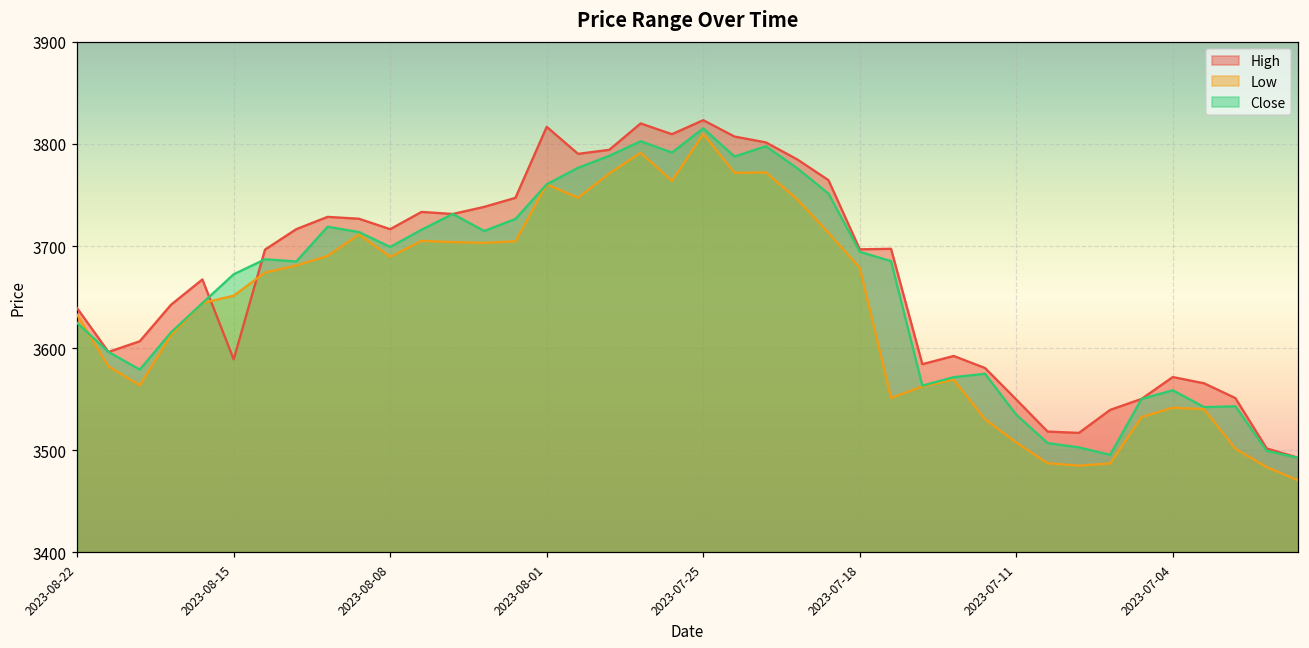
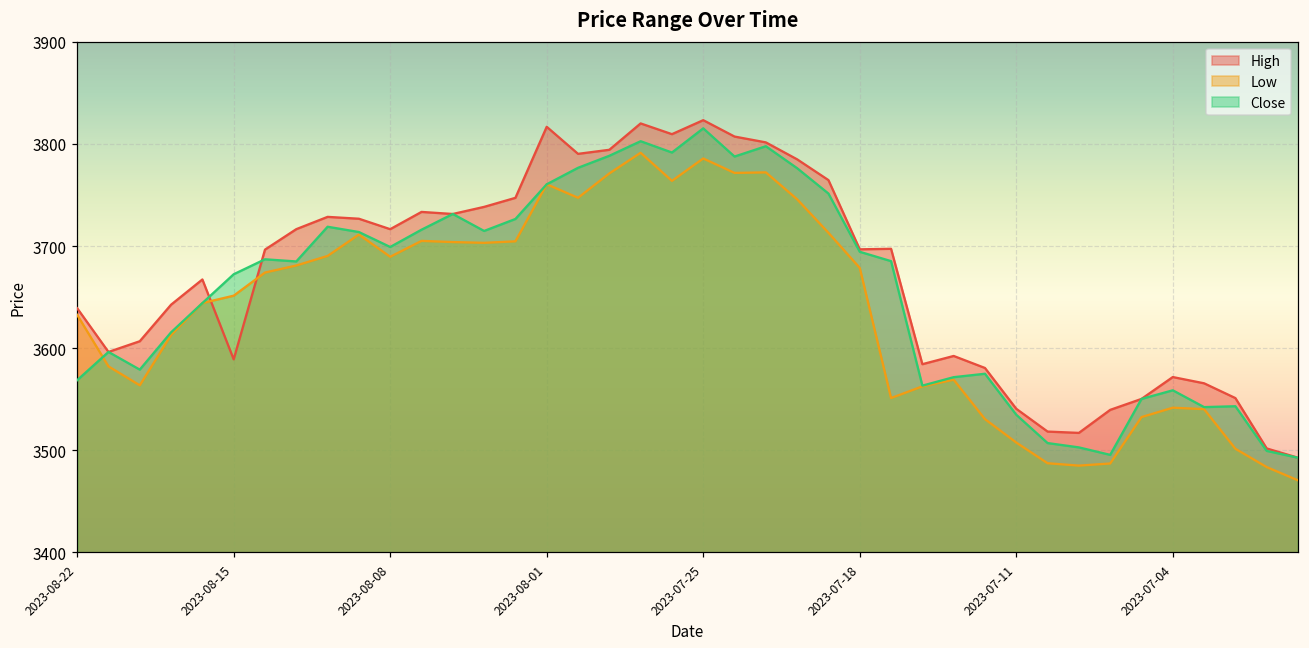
Close, 2023-08-22: 3620 -> 3570
Low, 2023-07-25: 3810 -> 3790
High, 2023-07-11: 3550 -> 3540
